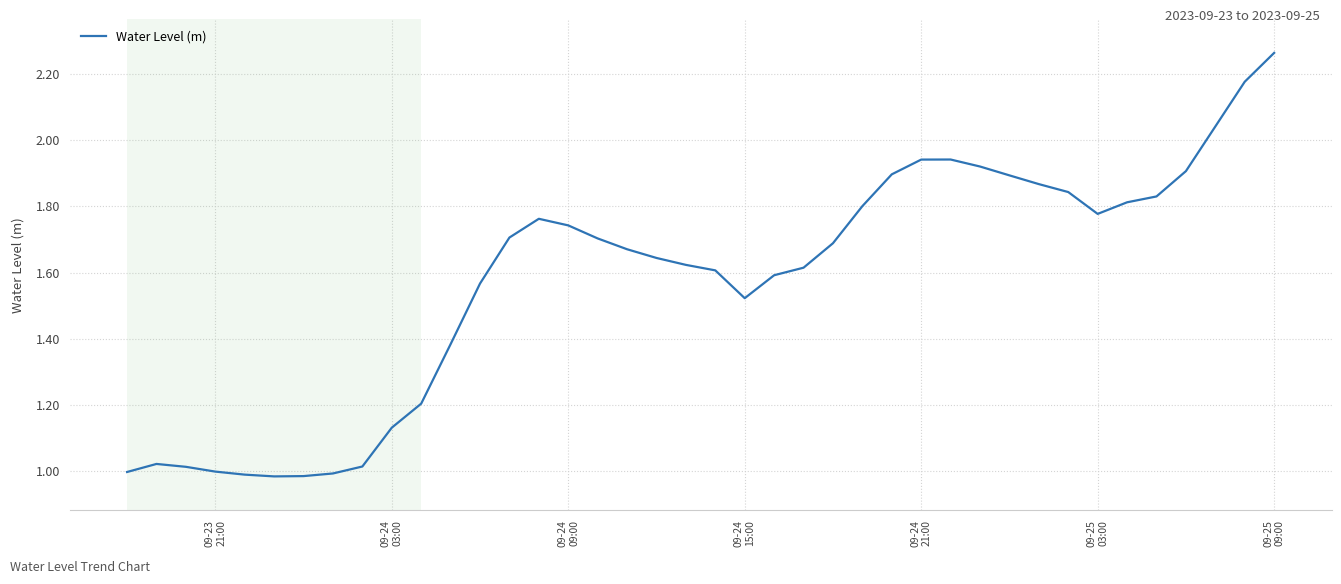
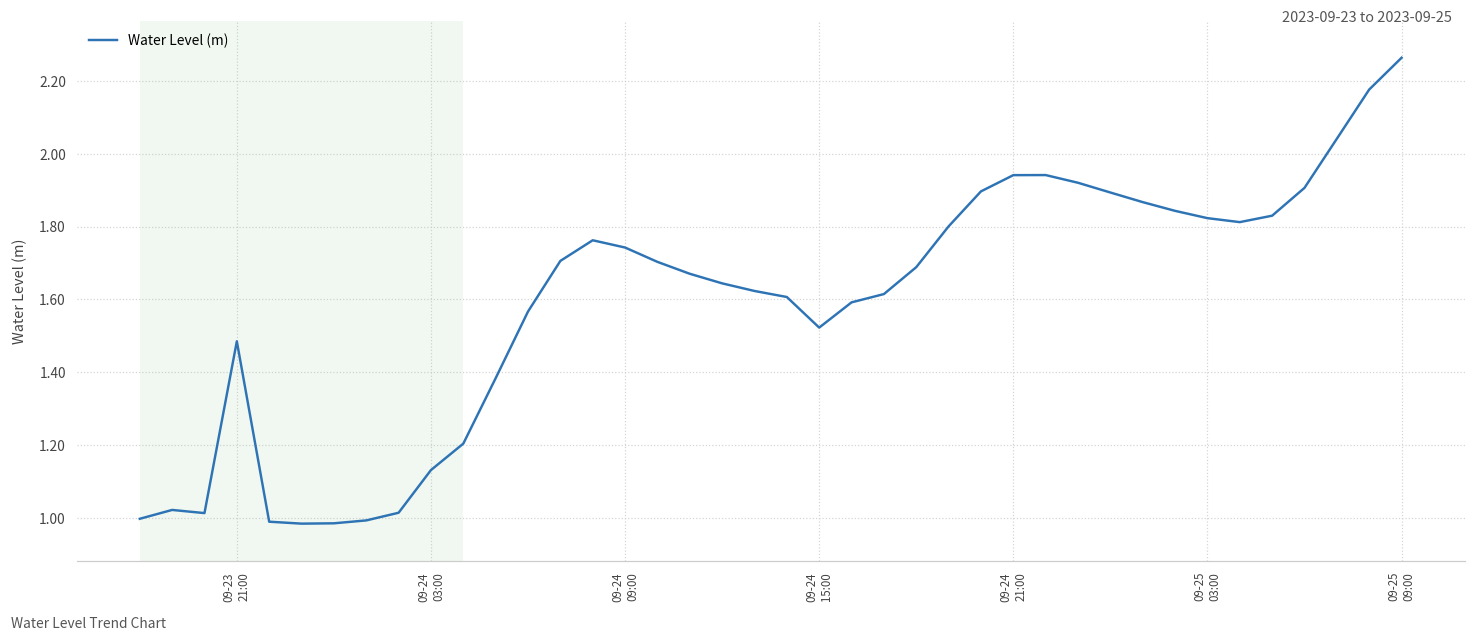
09-23 21:00: 1.00 -> 1.49
09-25 03:00: 1.78 -> 1.82
